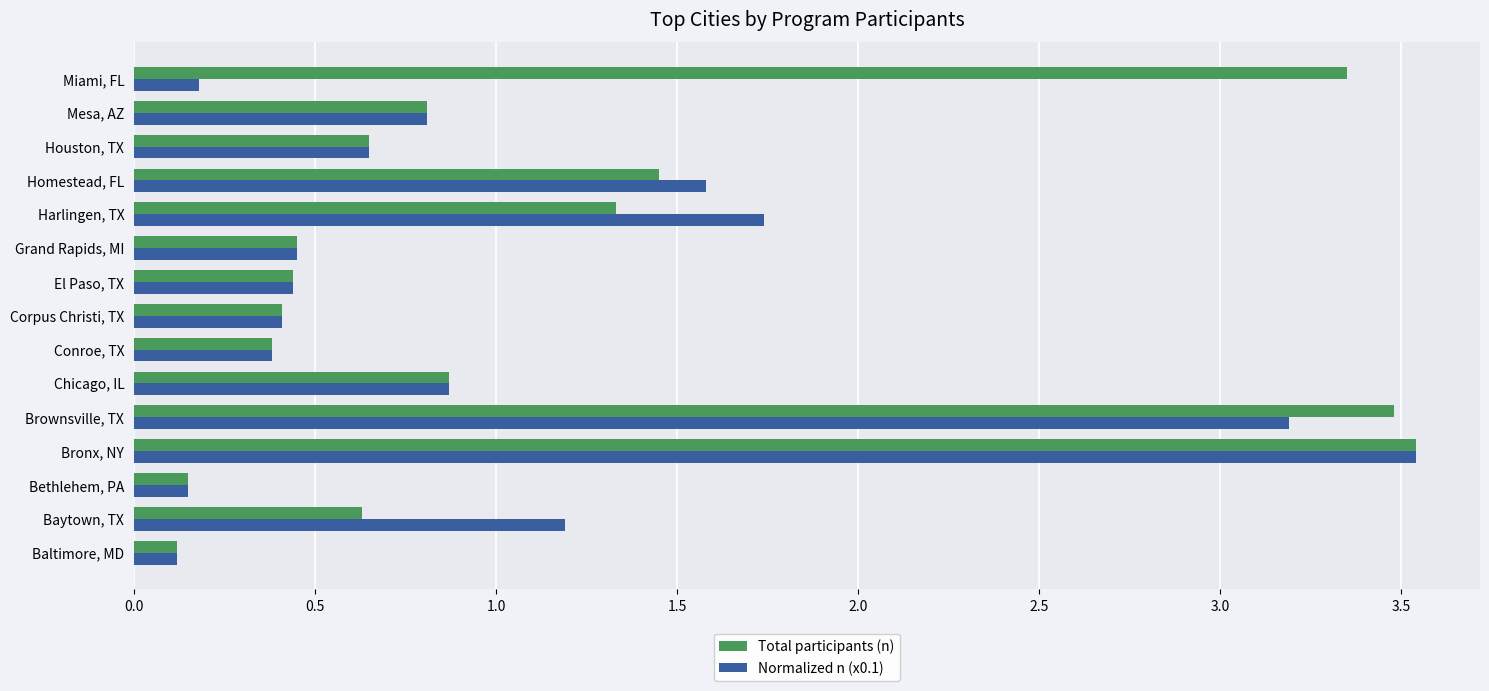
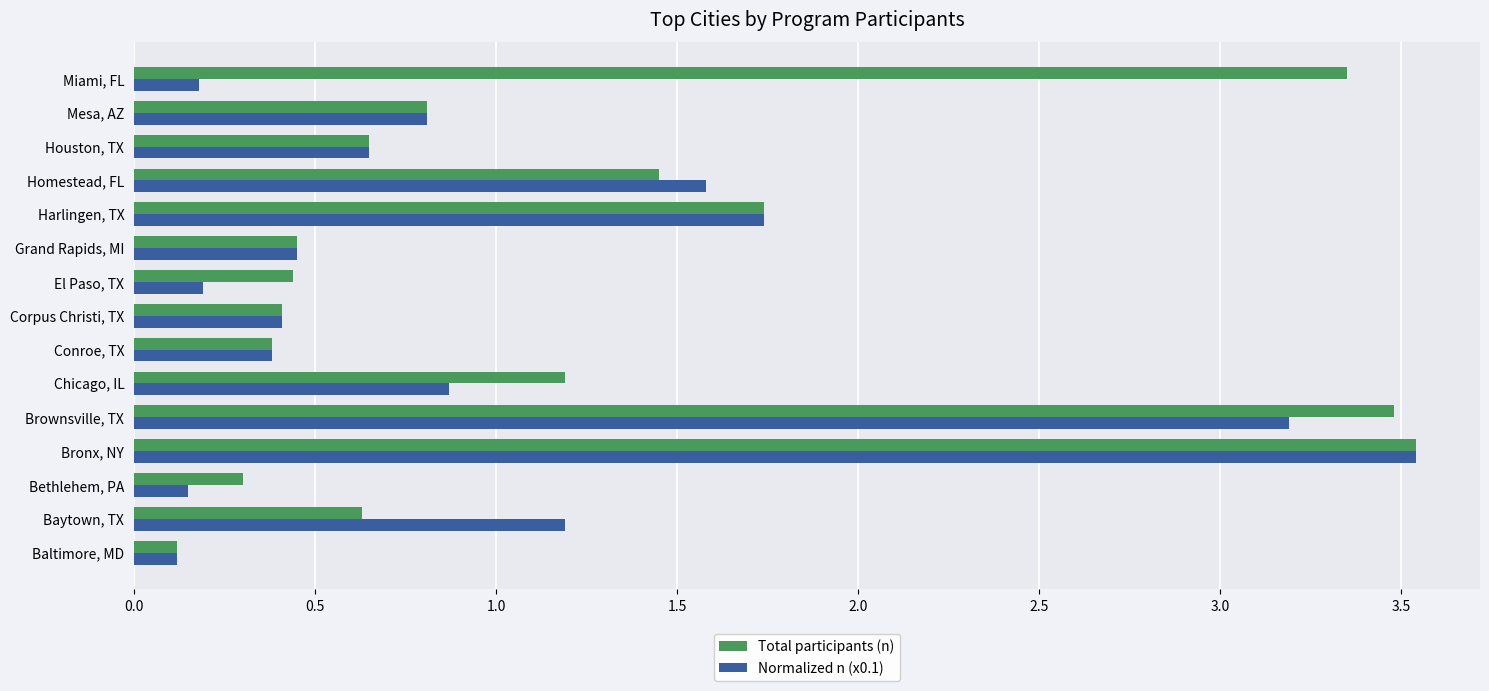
Total participants (n), Harlingen, TX: 1.33 -> 1.74
Normalized n (x0.1), El Paso, TX: 0.44 -> 0.19
Total participants (n), Chicago, IL: 0.87 -> 1.19
Total participants (n), Bethlehem, PA: 0.15 -> 0.30
